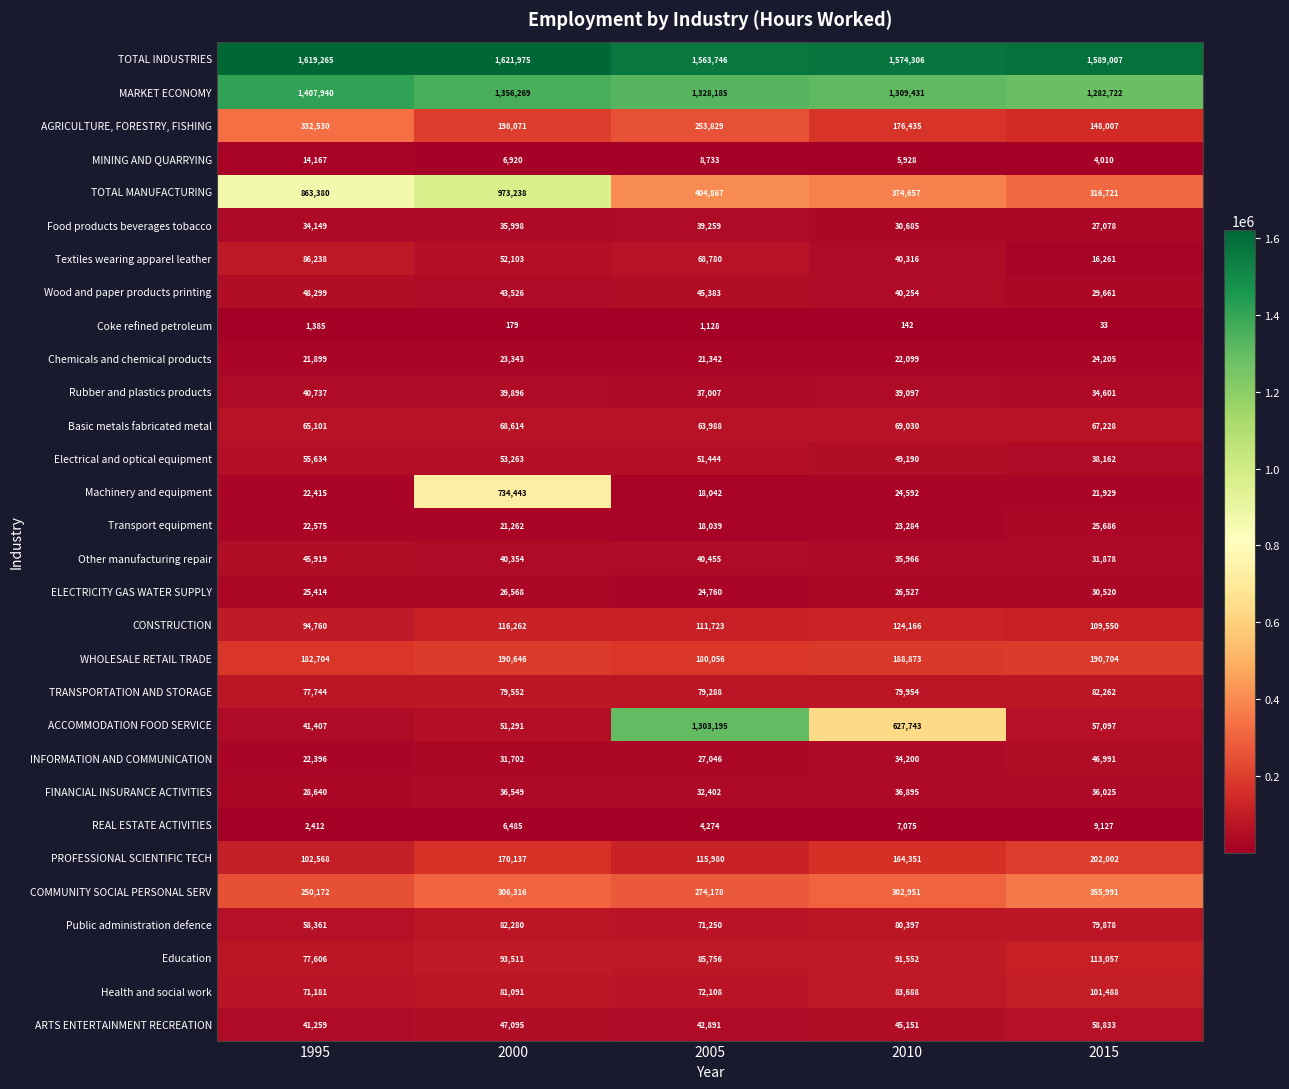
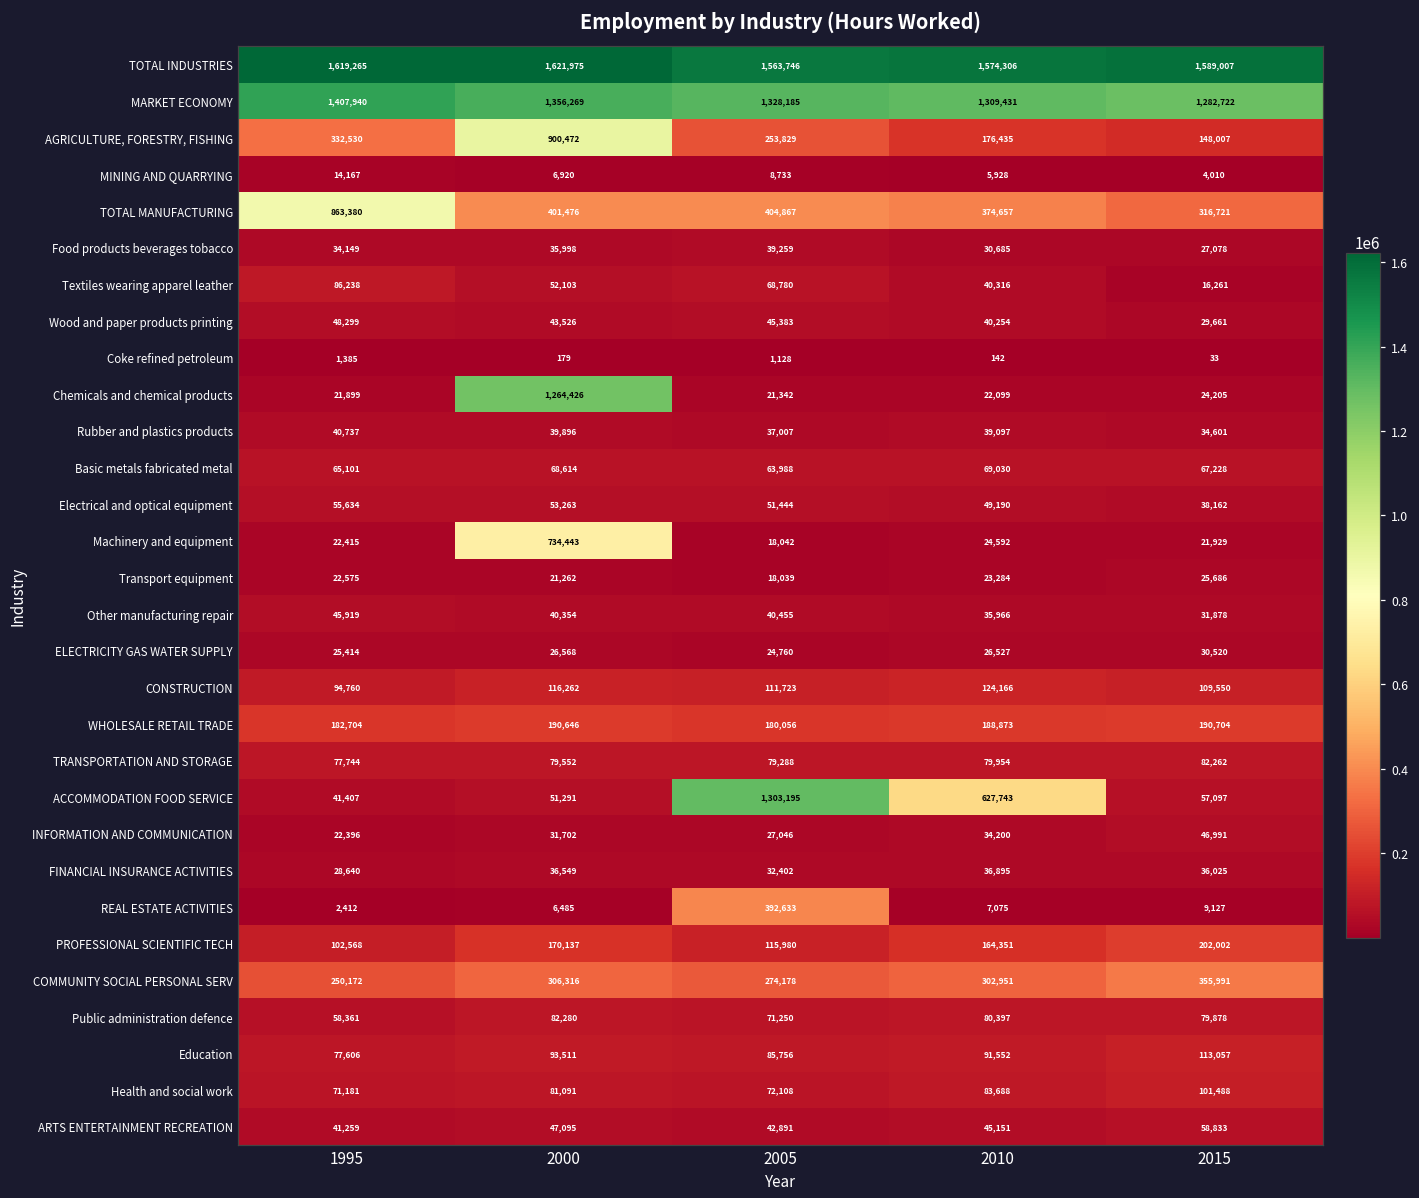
AGRICULTURE, FORESTRY, FISHING, 2000: 198,071 -> 900,472
TOTAL MANUFACTURING, 2000: 973,238 -> 401,476
Chemicals and chemical products, 2000: 23,343 -> 1,264,426
REAL ESTATE ACTIVITIES, 2005: 4,274 -> 392,633
